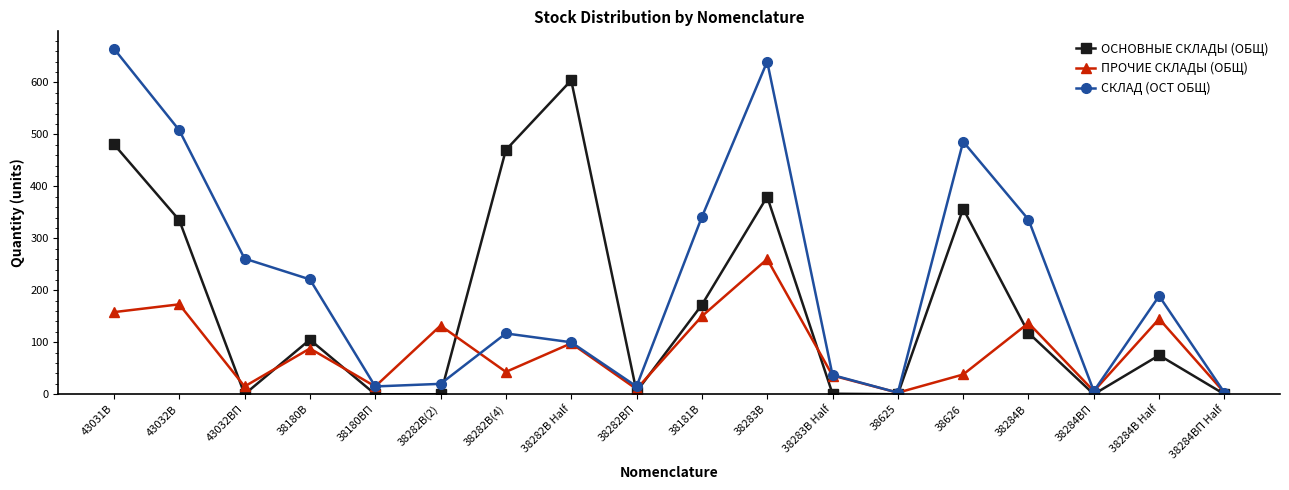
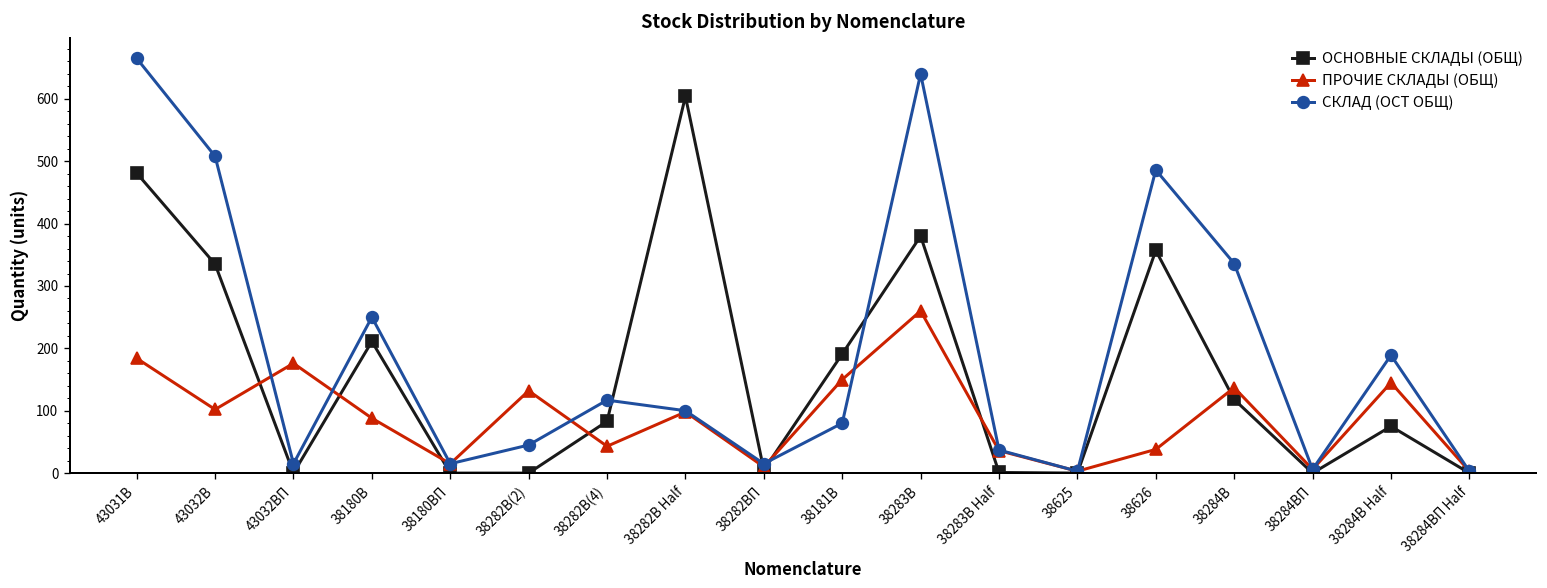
ПРОЧИЕ СКЛАДЫ (ОБЩ), 43031В: 160 -> 180
ПРОЧИЕ СКЛАДЫ (ОБЩ), 43032В: 170 -> 100
ПРОЧИЕ СКЛАДЫ (ОБЩ), 43032ВП: 20 -> 180
СКЛАД (ОСТ ОБЩ), 43032ВП: 260 -> 20
ОСНОВНЫЕ СКЛАДЫ (ОБЩ), 38180В: 110 -> 210
СКЛАД (ОСТ ОБЩ), 38180В: 220 -> 250
СКЛАД (ОСТ ОБЩ), 38282В(2): 20 -> 50
ОСНОВНЫЕ СКЛАДЫ (ОБЩ), 38282В(4): 470 -> 80
ОСНОВНЫЕ СКЛАДЫ (ОБЩ), 38181В: 170 -> 190
СКЛАД (ОСТ ОБЩ), 38181В: 340 -> 80
